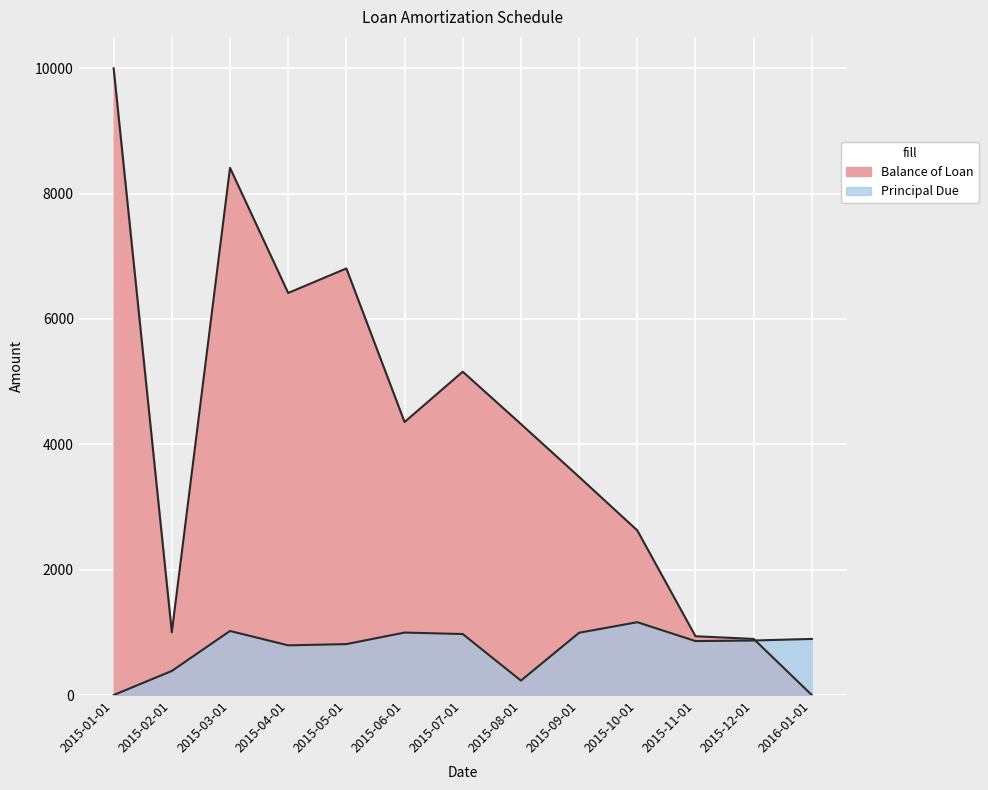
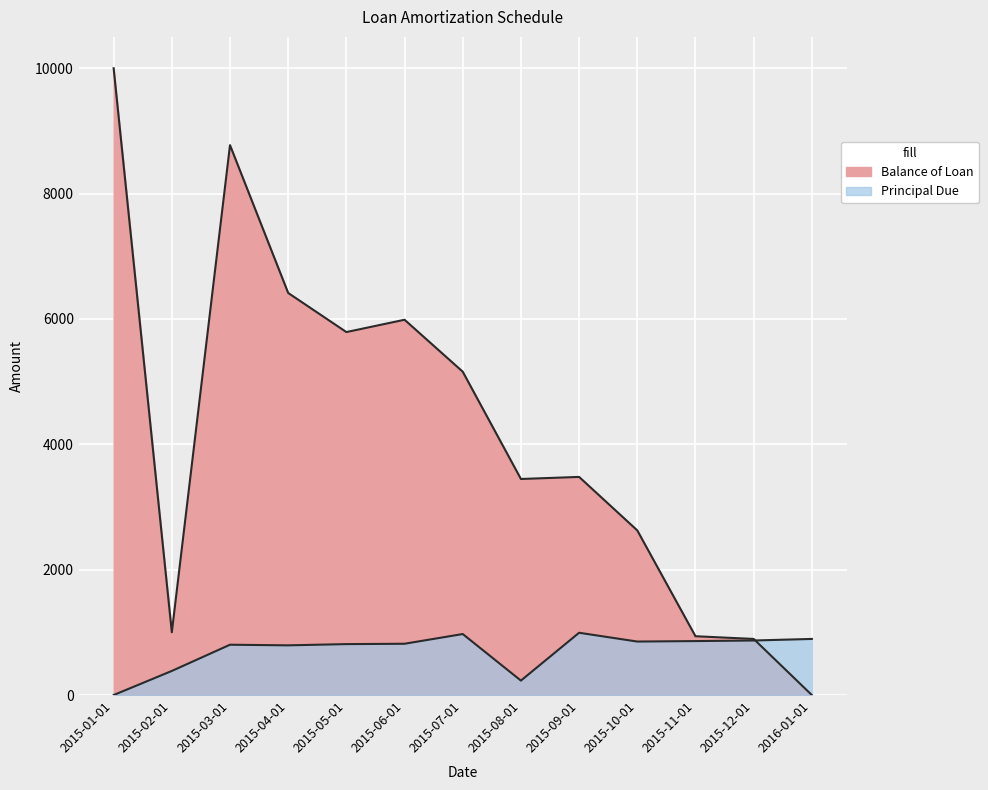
Balance of Loan, 2015-03-01: 8400 -> 8800
Principal Due, 2015-03-01: 1000 -> 800
Balance of Loan, 2015-05-01: 6800 -> 5800
Balance of Loan, 2015-06-01: 4400 -> 6000
Principal Due, 2015-06-01: 1000 -> 800
Balance of Loan, 2015-08-01: 4300 -> 3400
Principal Due, 2015-10-01: 1200 -> 900
